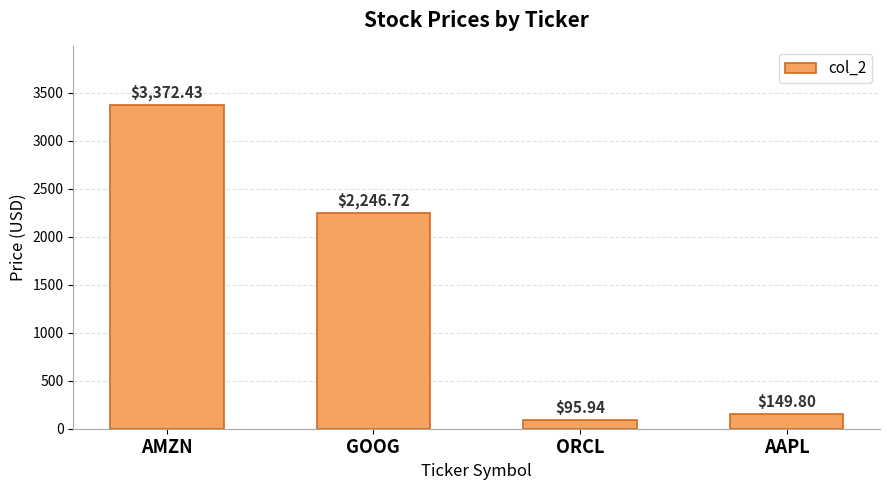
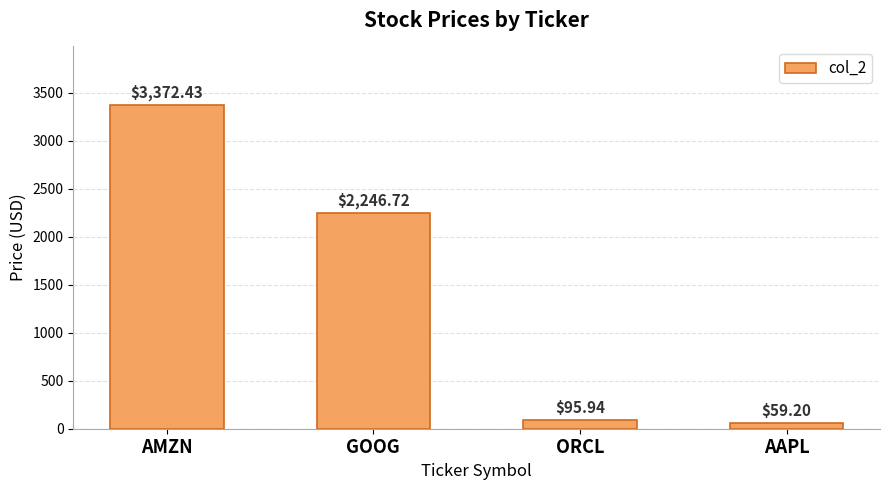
AAPL: $149.80 -> $59.20
